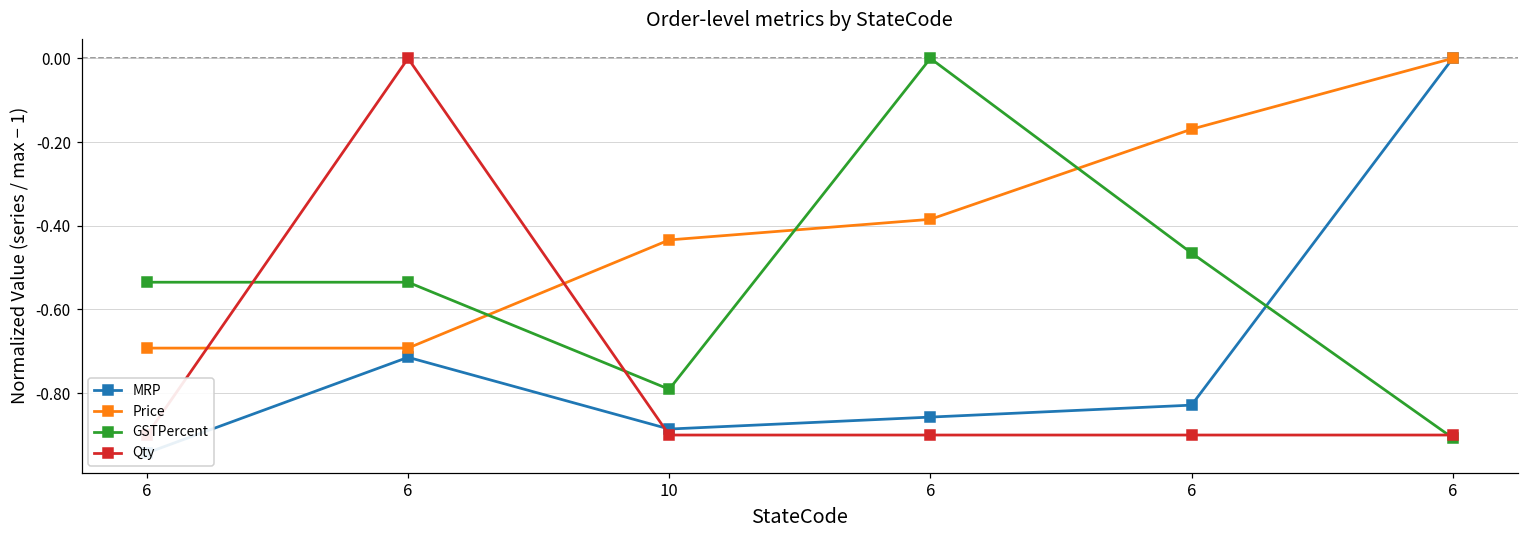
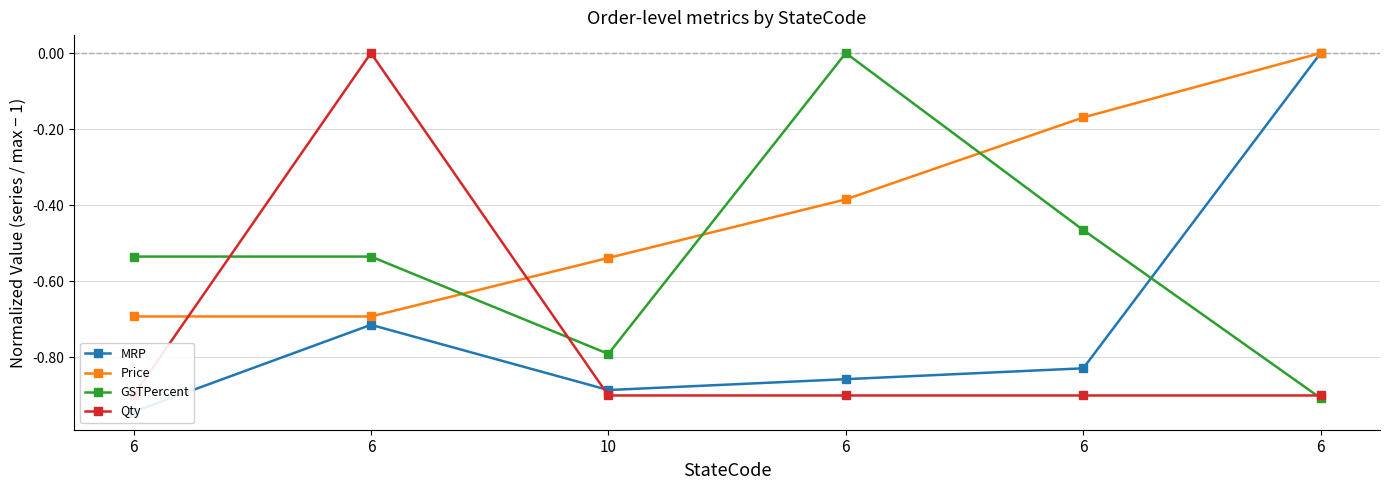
Price, 10: -0.43 -> -0.54
